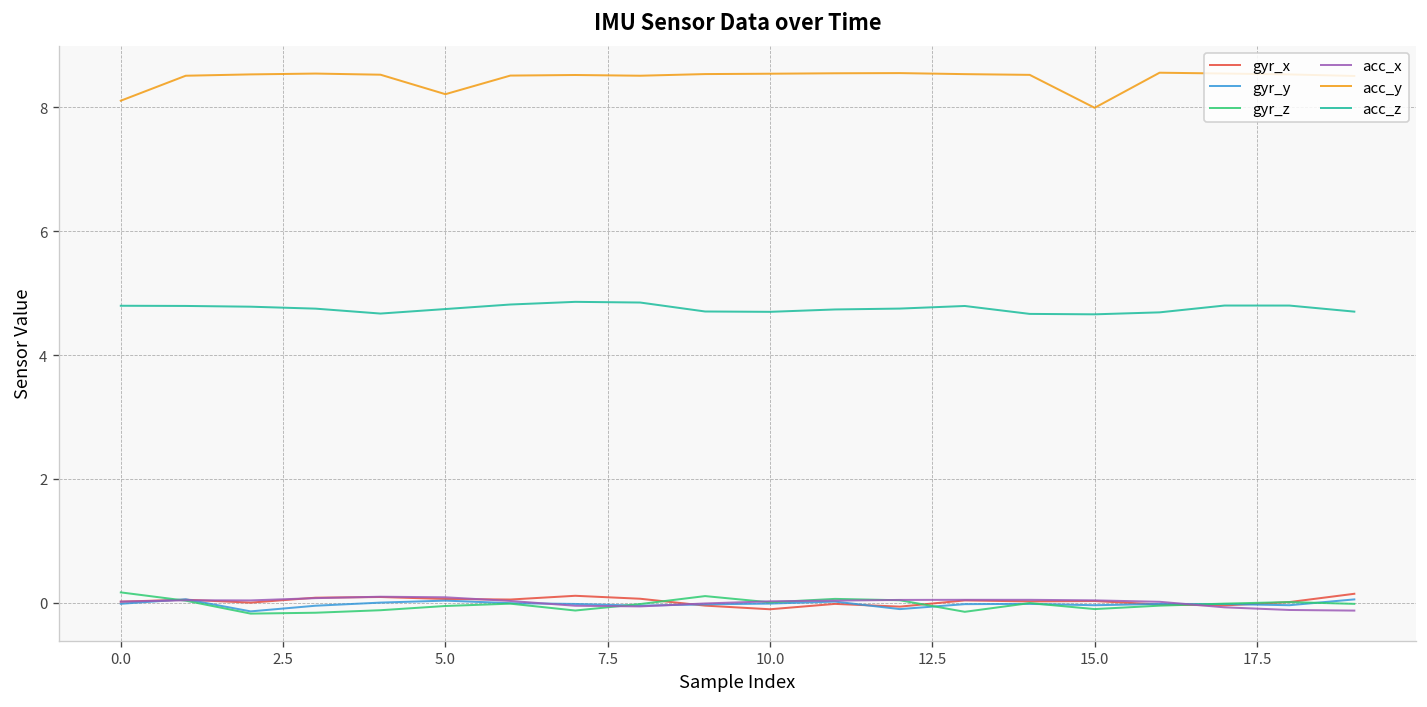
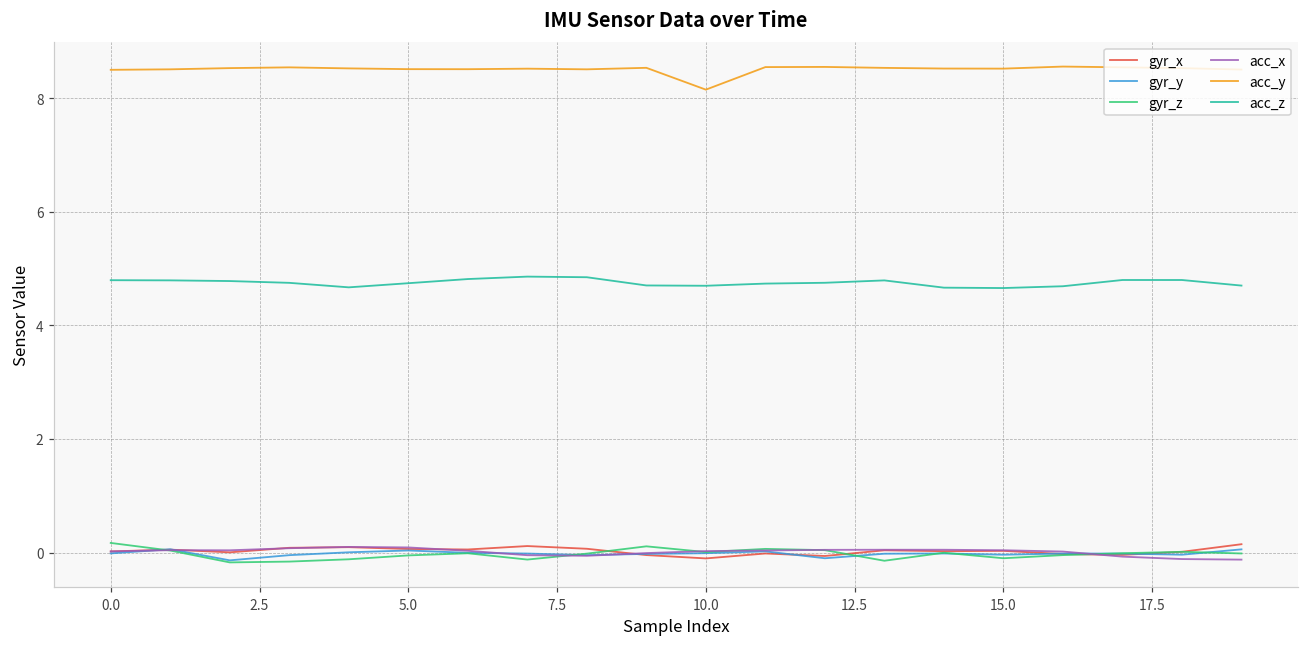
acc_y, 0.0: 8.1 -> 8.5
acc_y, 5.0: 8.2 -> 8.5
acc_y, 10.0: 8.5 -> 8.2
acc_y, 15.0: 8.0 -> 8.5
